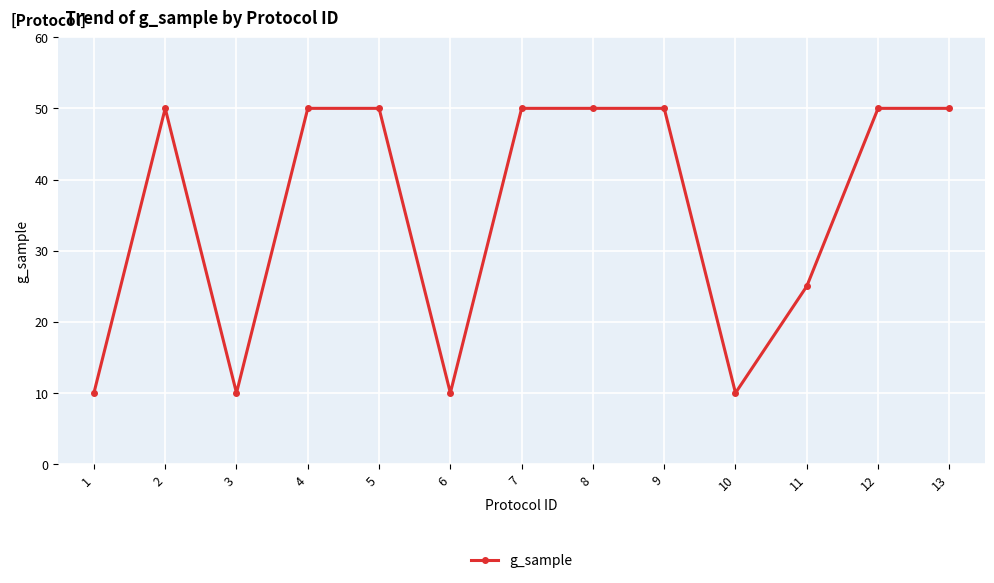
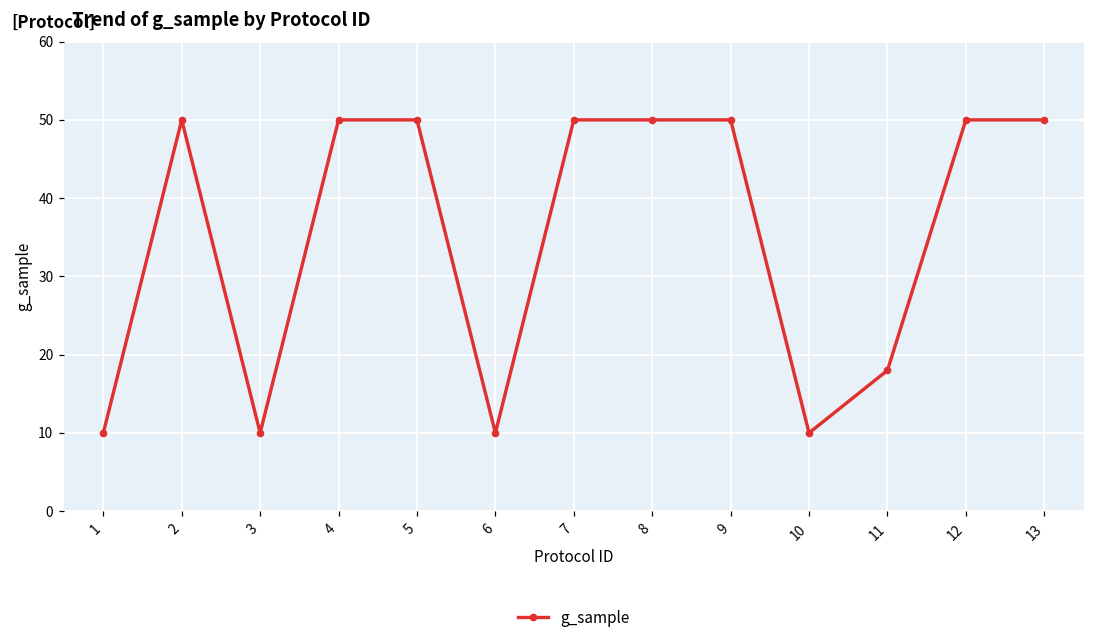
11: 25 -> 18
